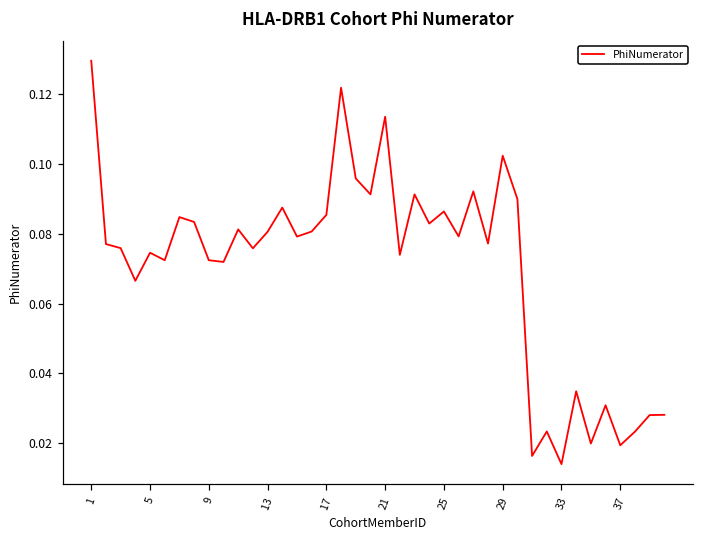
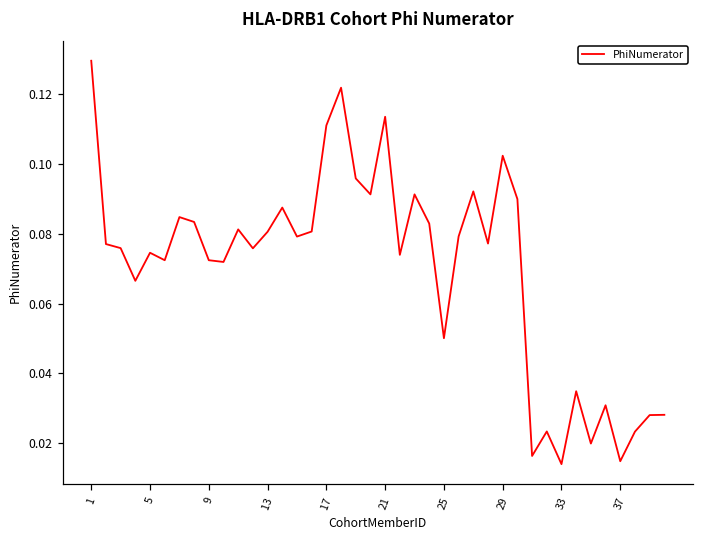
17: 0.085 -> 0.111
25: 0.086 -> 0.050
37: 0.019 -> 0.015
